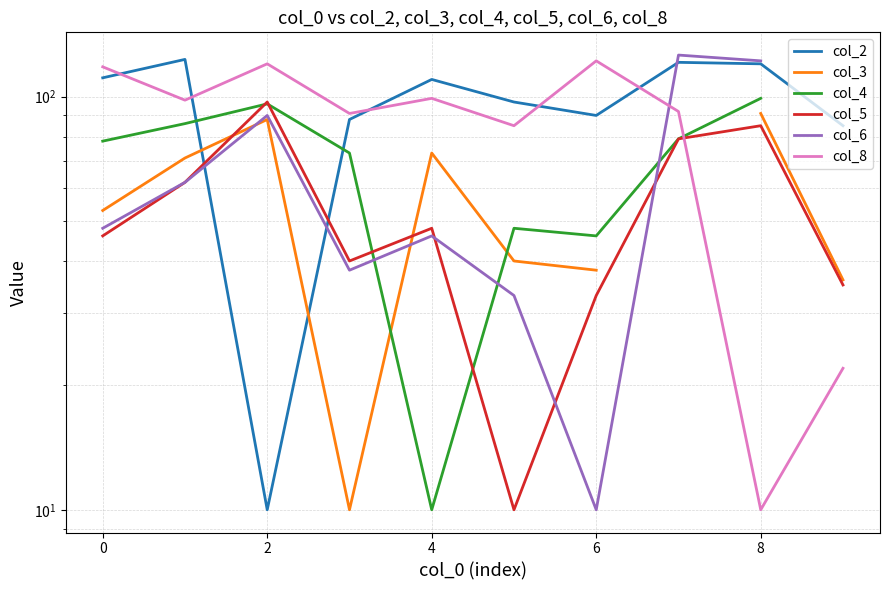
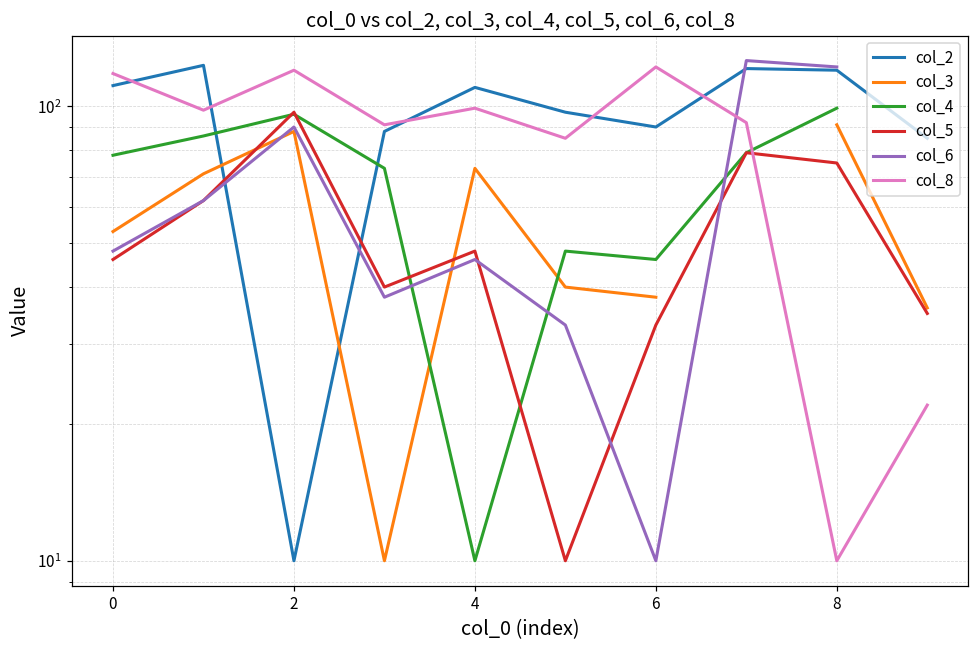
col_5, 8: 85 -> 75
